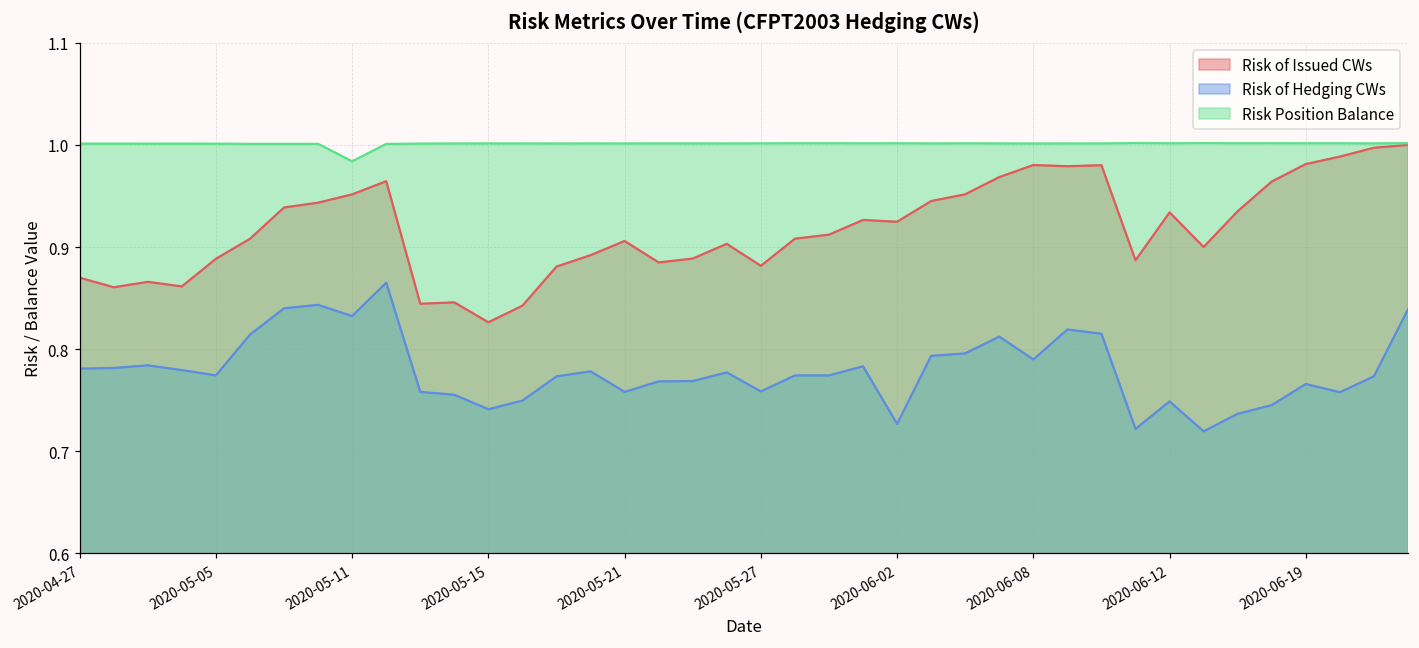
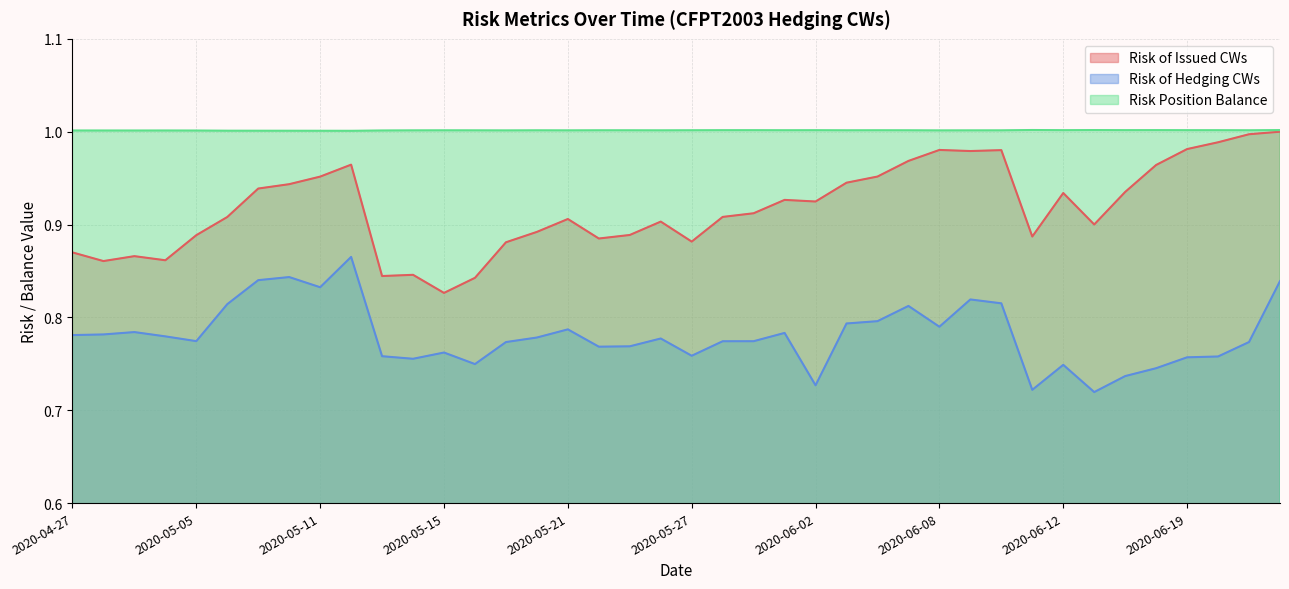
Risk Position Balance, 2020-05-11: 0.98 -> 1.00
Risk of Hedging CWs, 2020-05-15: 0.74 -> 0.76
Risk of Hedging CWs, 2020-05-21: 0.76 -> 0.79
Risk of Hedging CWs, 2020-06-19: 0.77 -> 0.76
